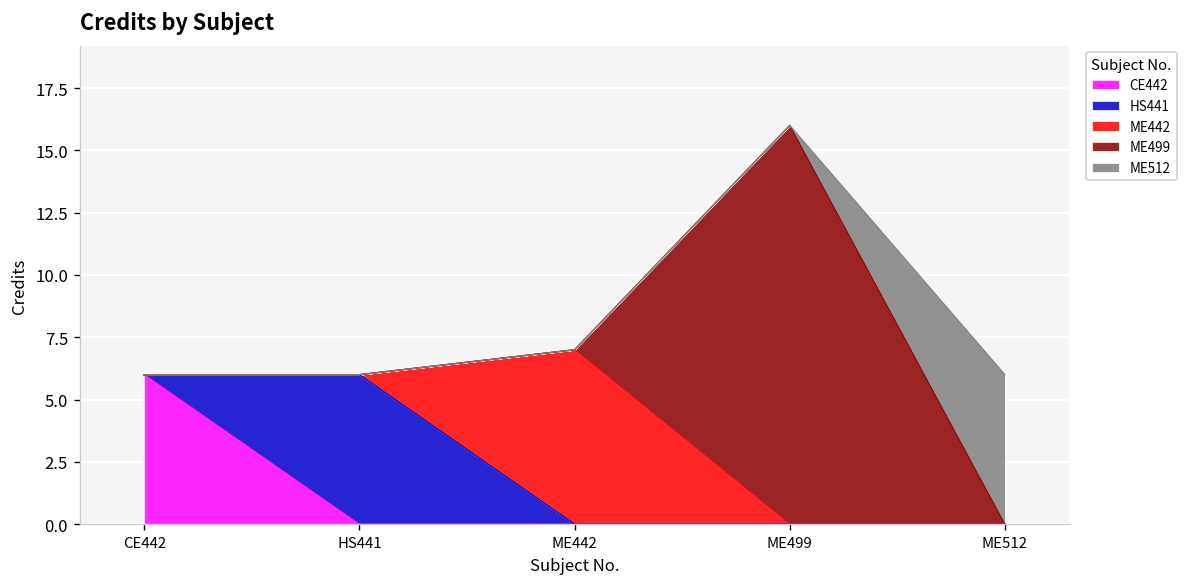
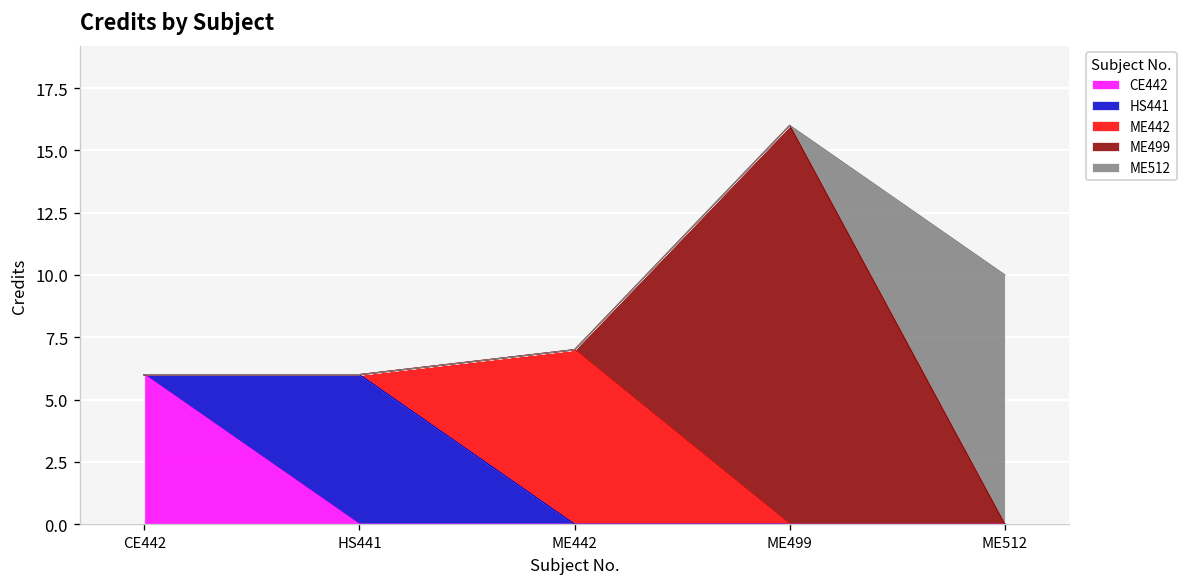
ME512, ME512: 6 -> 10
